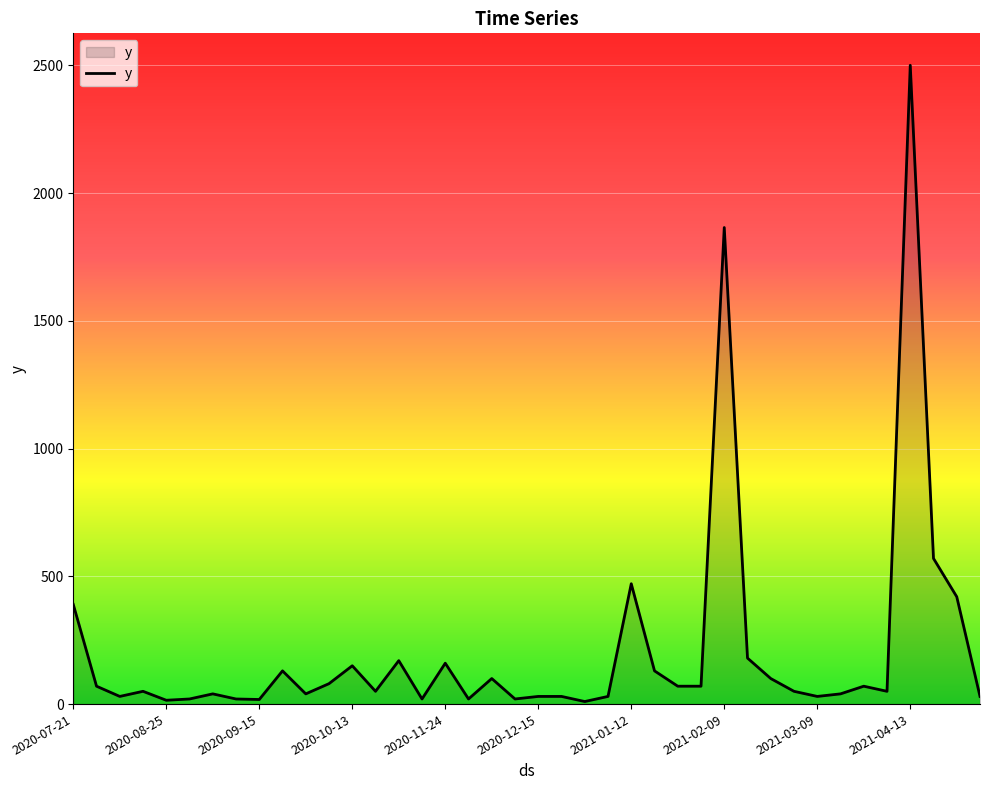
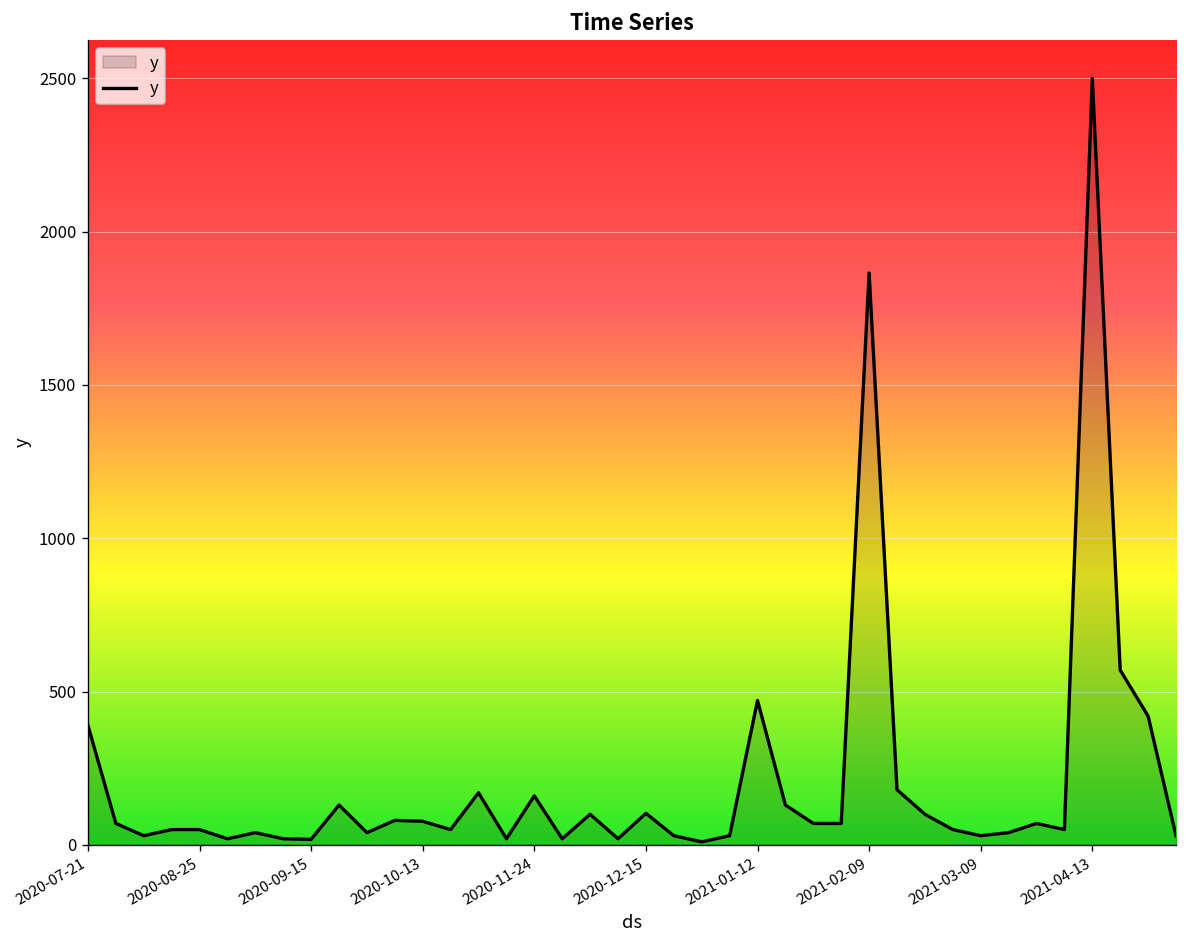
2020-08-25: 20 -> 50
2020-10-13: 150 -> 80
2020-12-15: 30 -> 100
